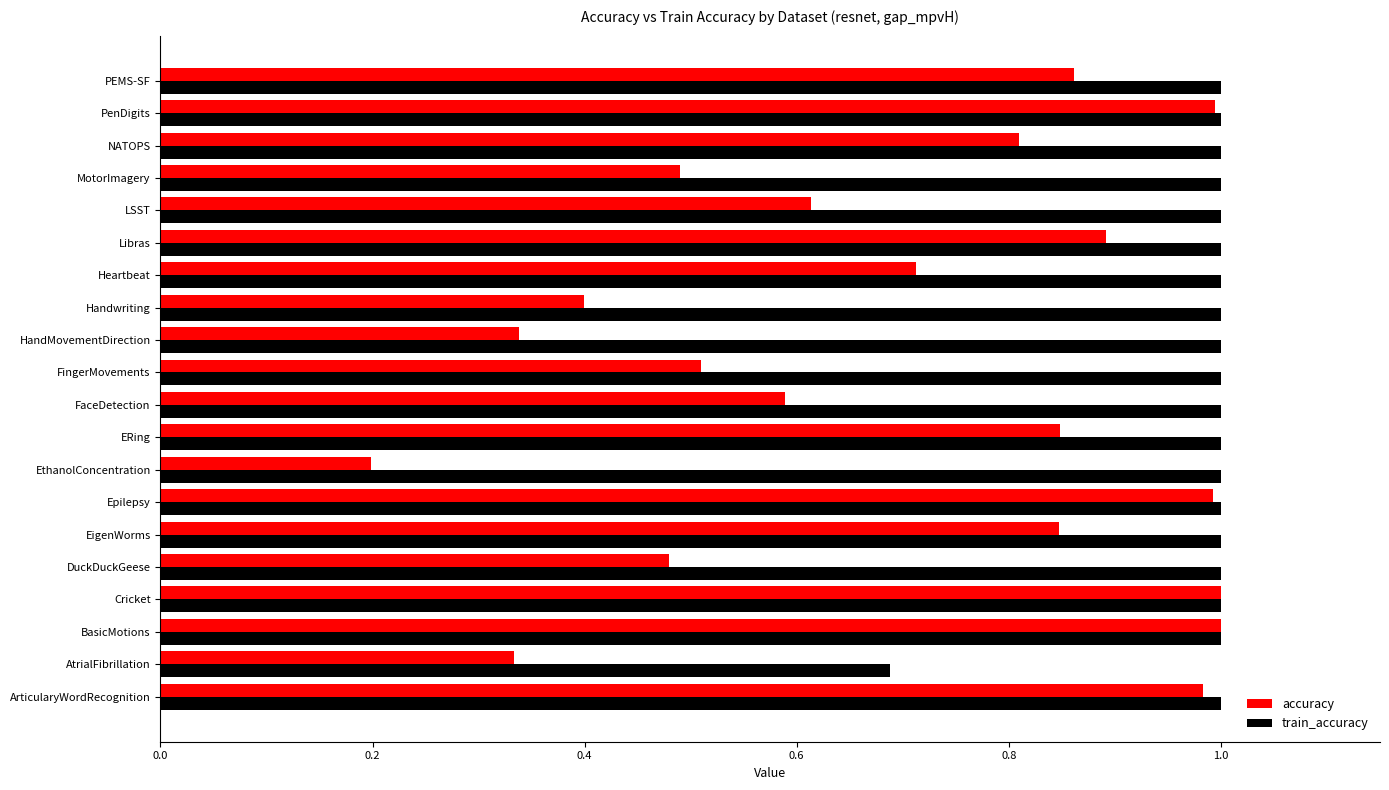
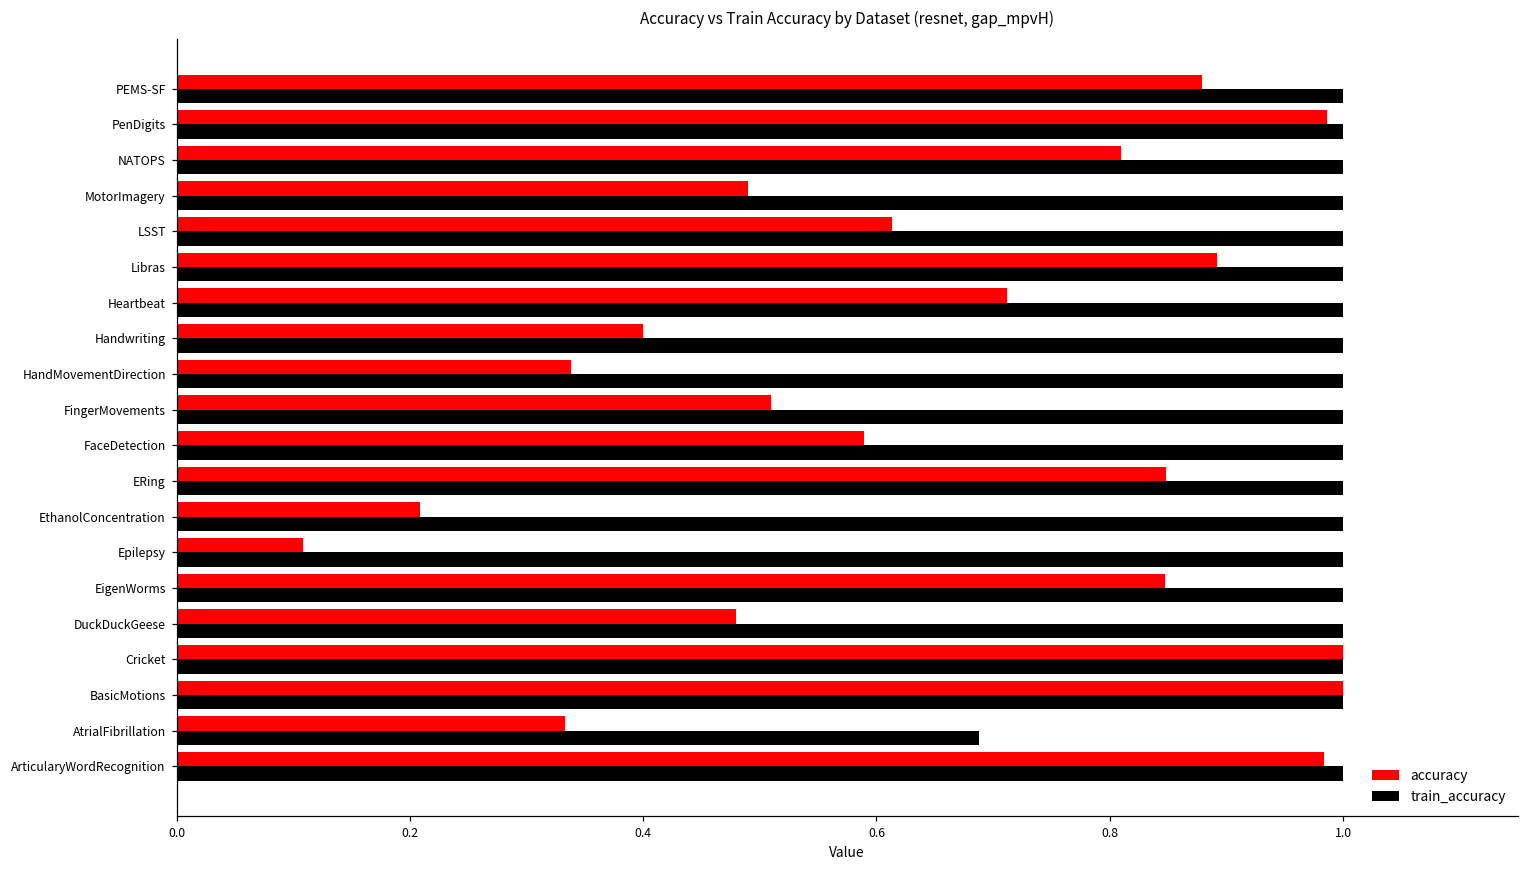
accuracy, PEMS-SF: 0.861 -> 0.879
accuracy, PenDigits: 0.994 -> 0.986
accuracy, EthanolConcentration: 0.198 -> 0.209
accuracy, Epilepsy: 0.993 -> 0.109
